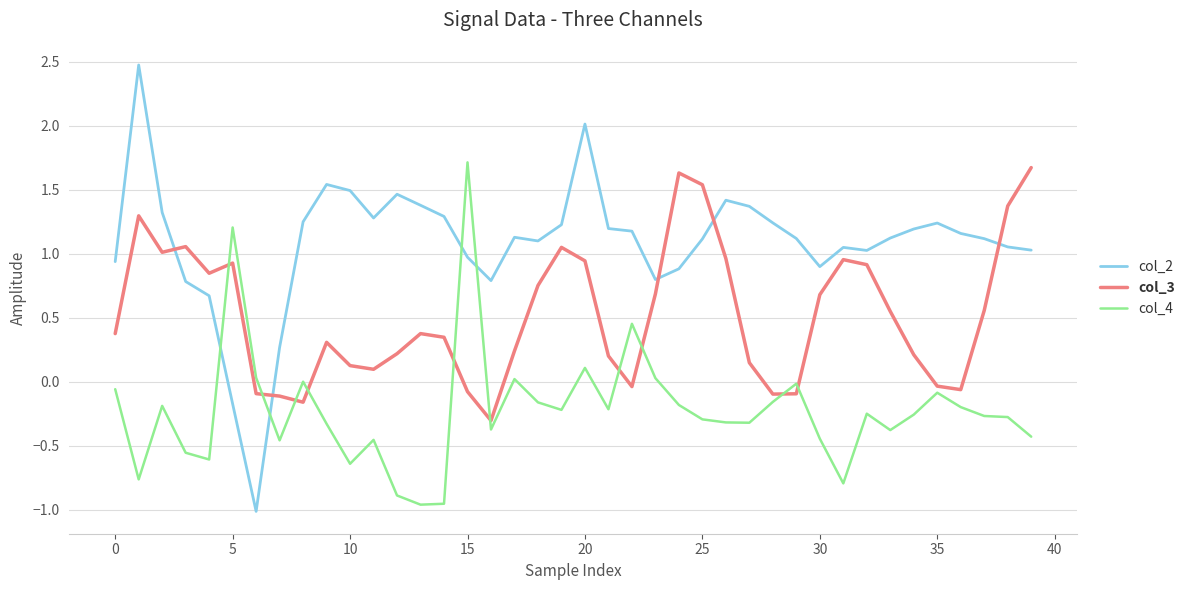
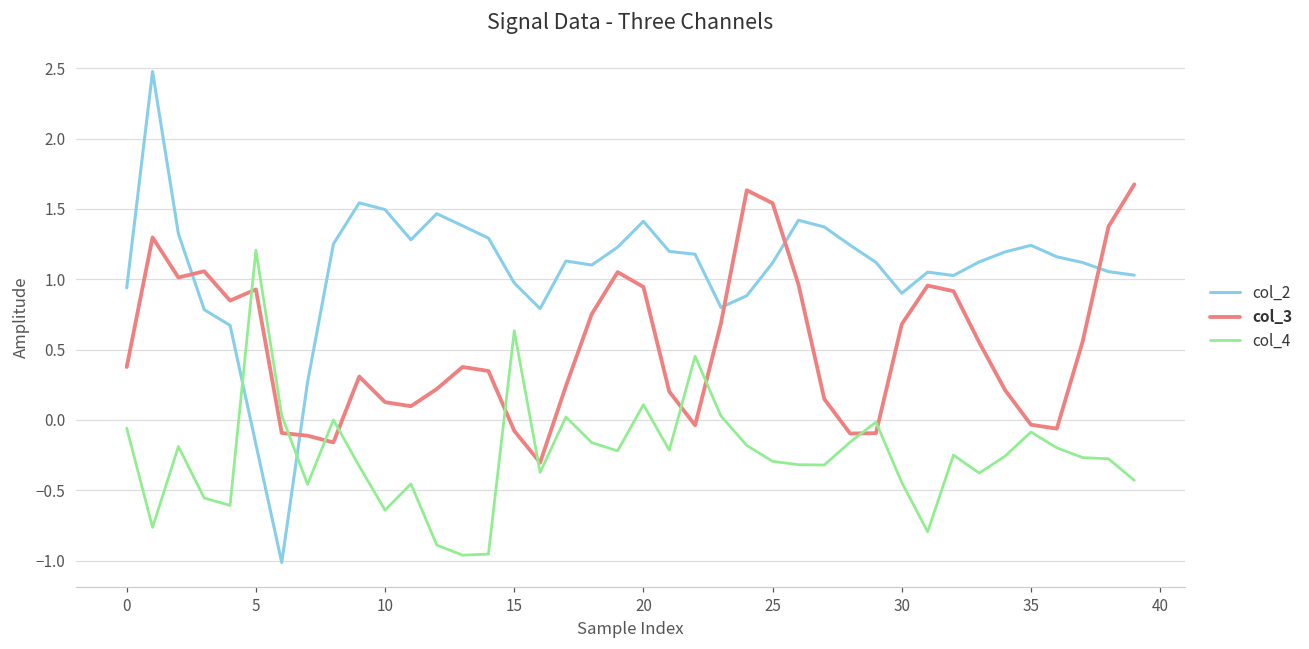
col_4, 15: 1.72 -> 0.63
col_2, 20: 2.01 -> 1.41
